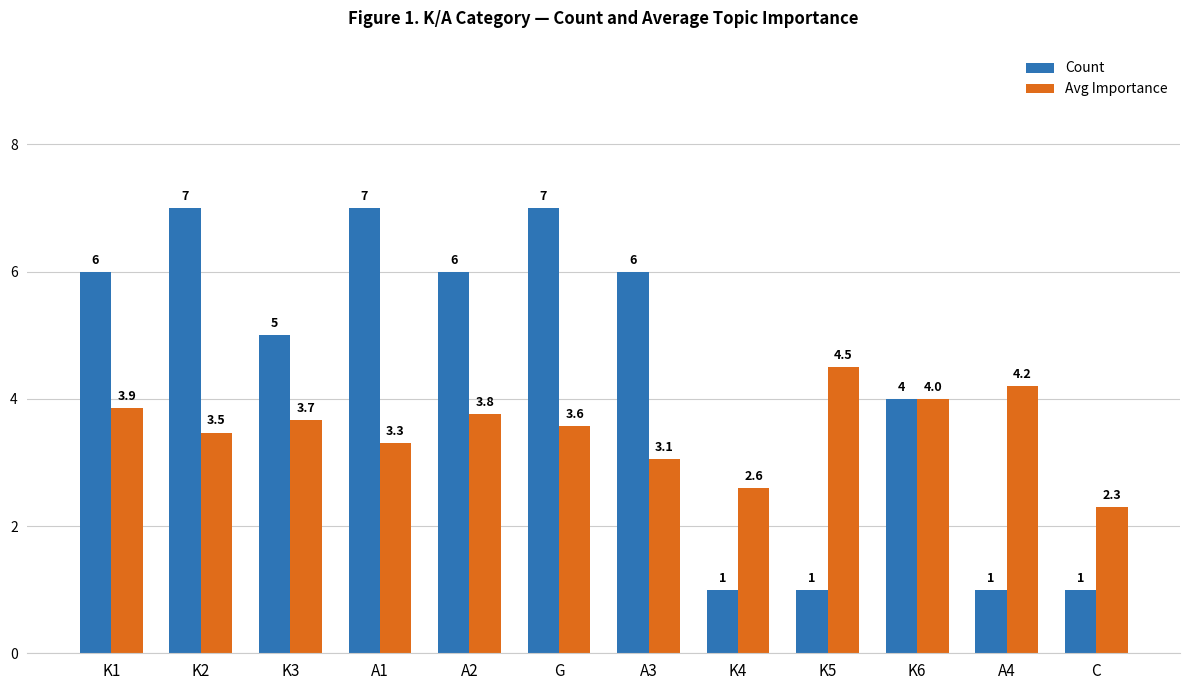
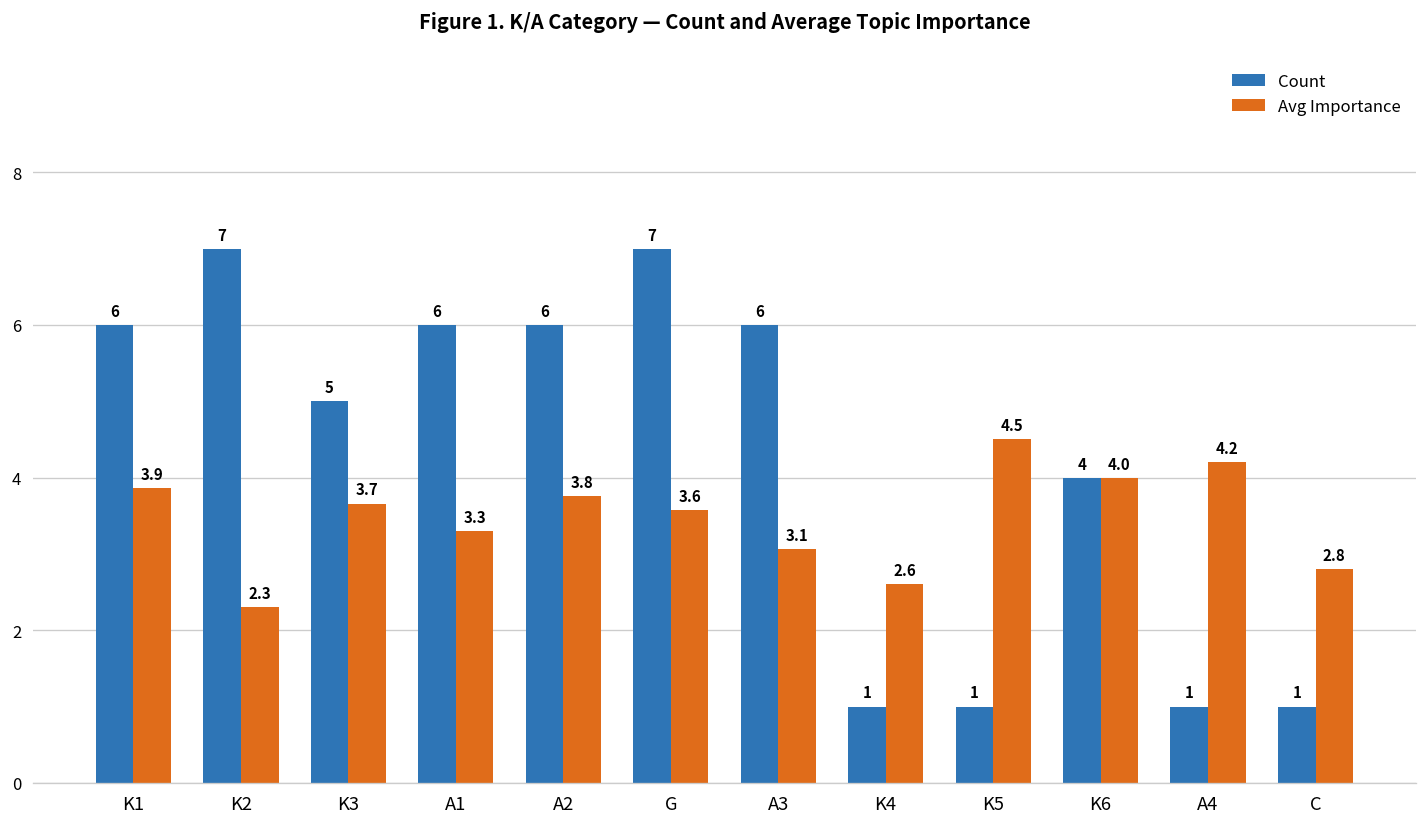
Avg Importance, K2: 3.5 -> 2.3
Count, A1: 7 -> 6
Avg Importance, C: 2.3 -> 2.8
